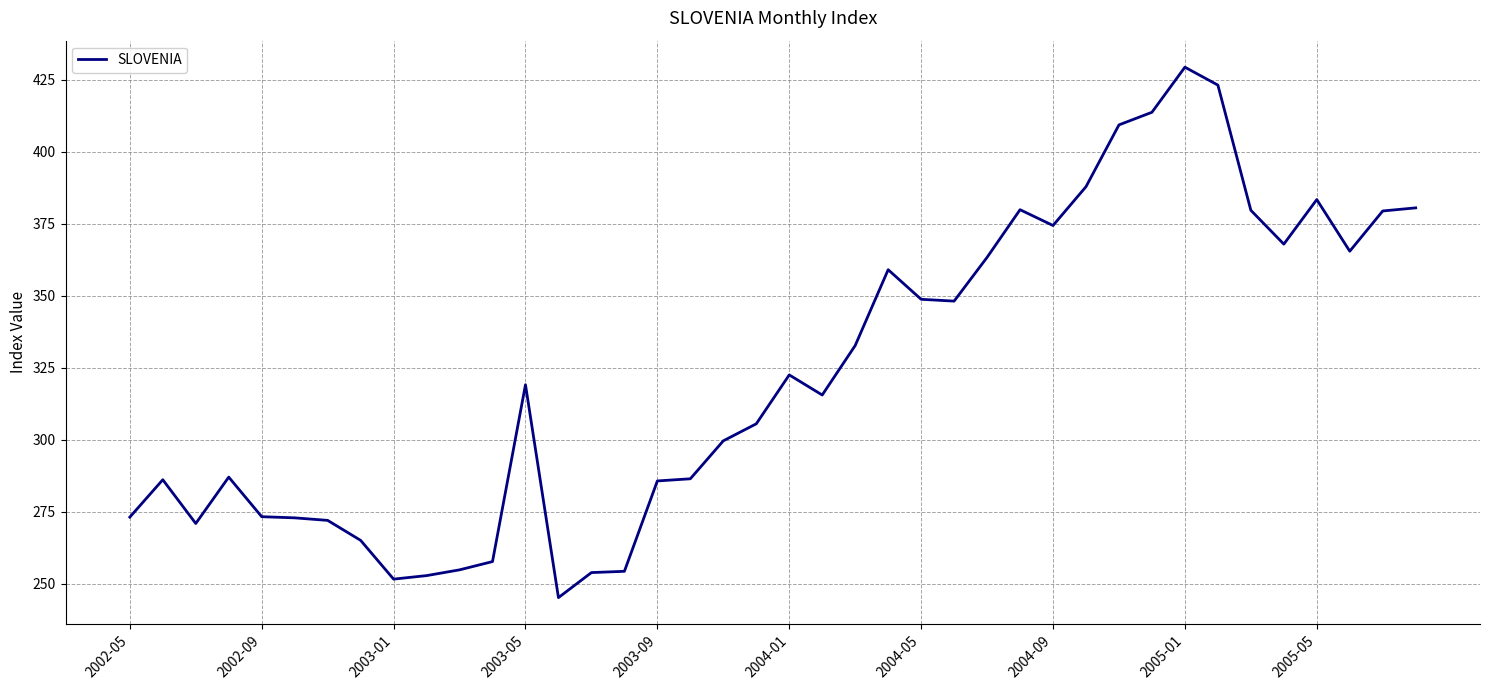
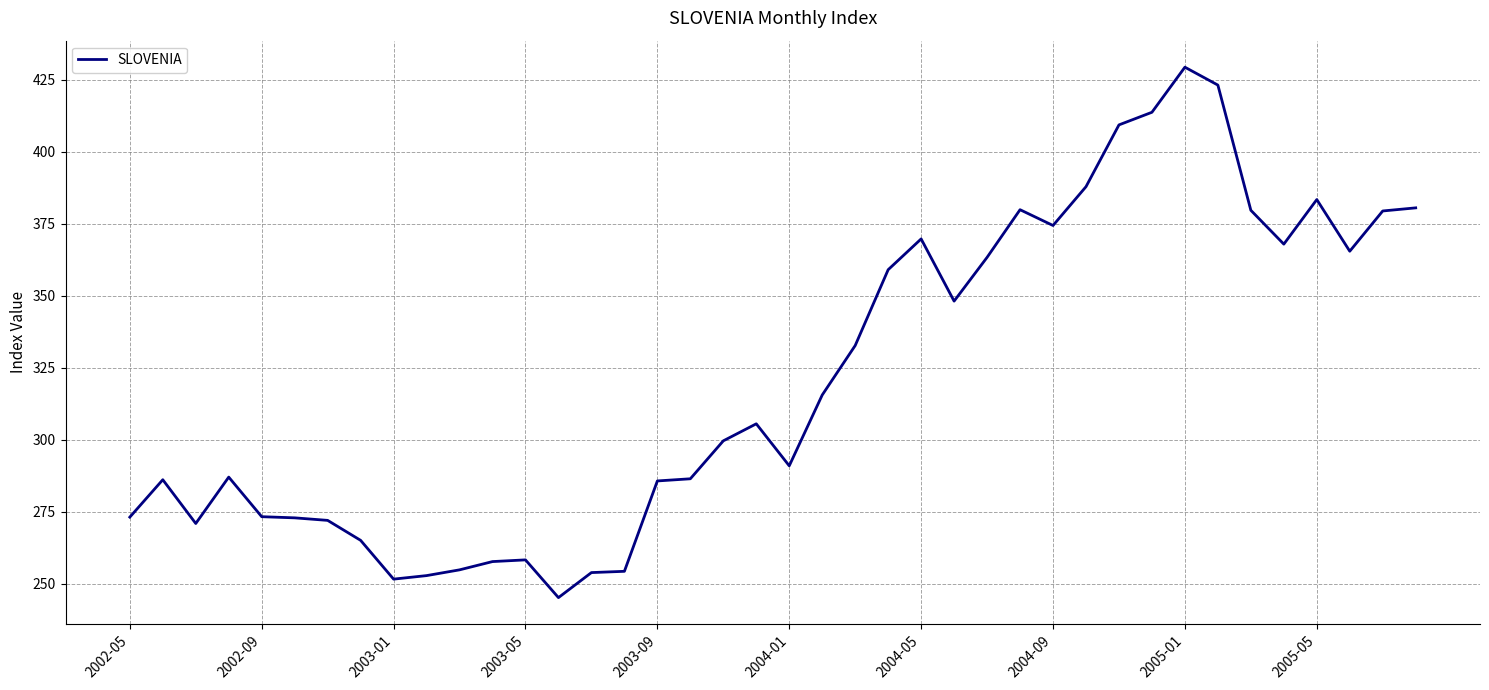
2003-05: 319 -> 258
2004-01: 322 -> 291
2004-05: 349 -> 370
